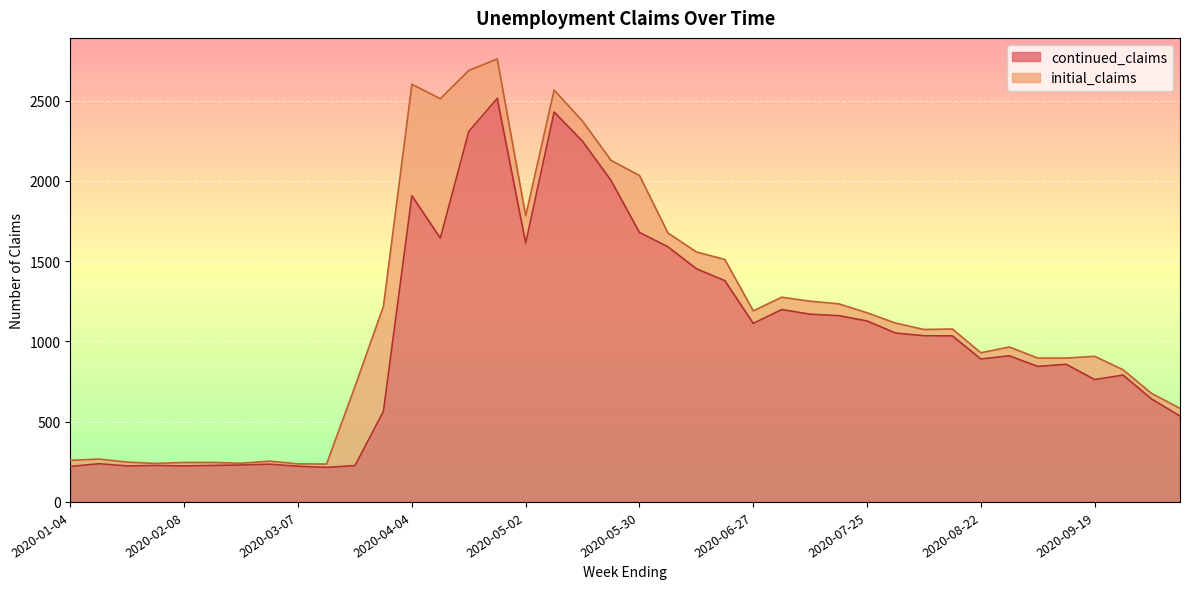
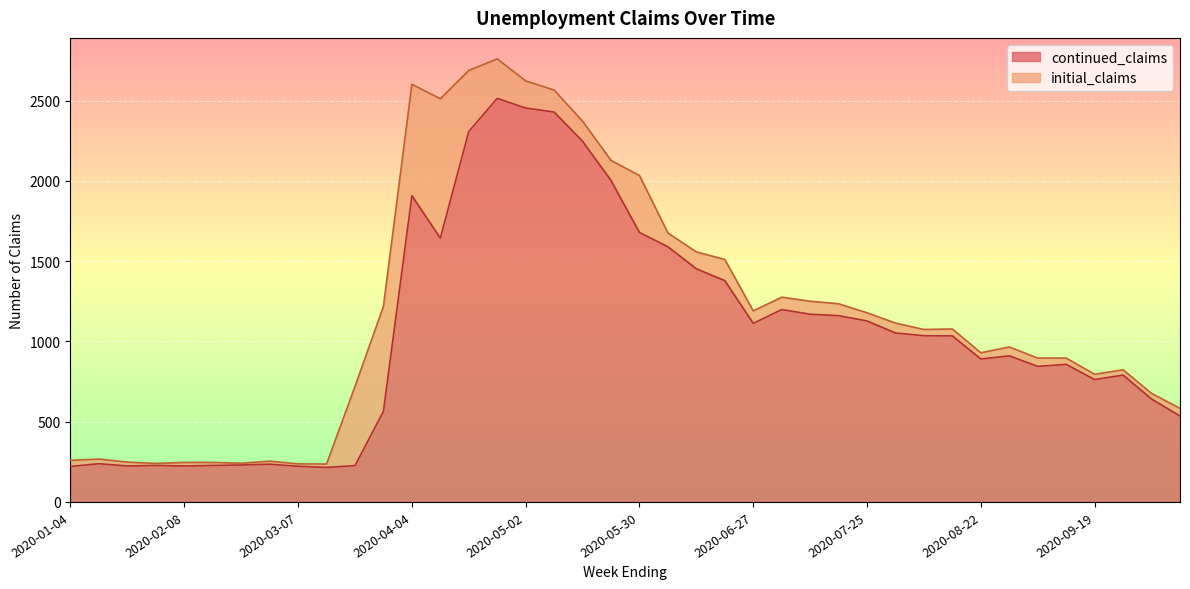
continued_claims, 2020-05-02: 1610 -> 2450
initial_claims, 2020-09-19: 150 -> 30
